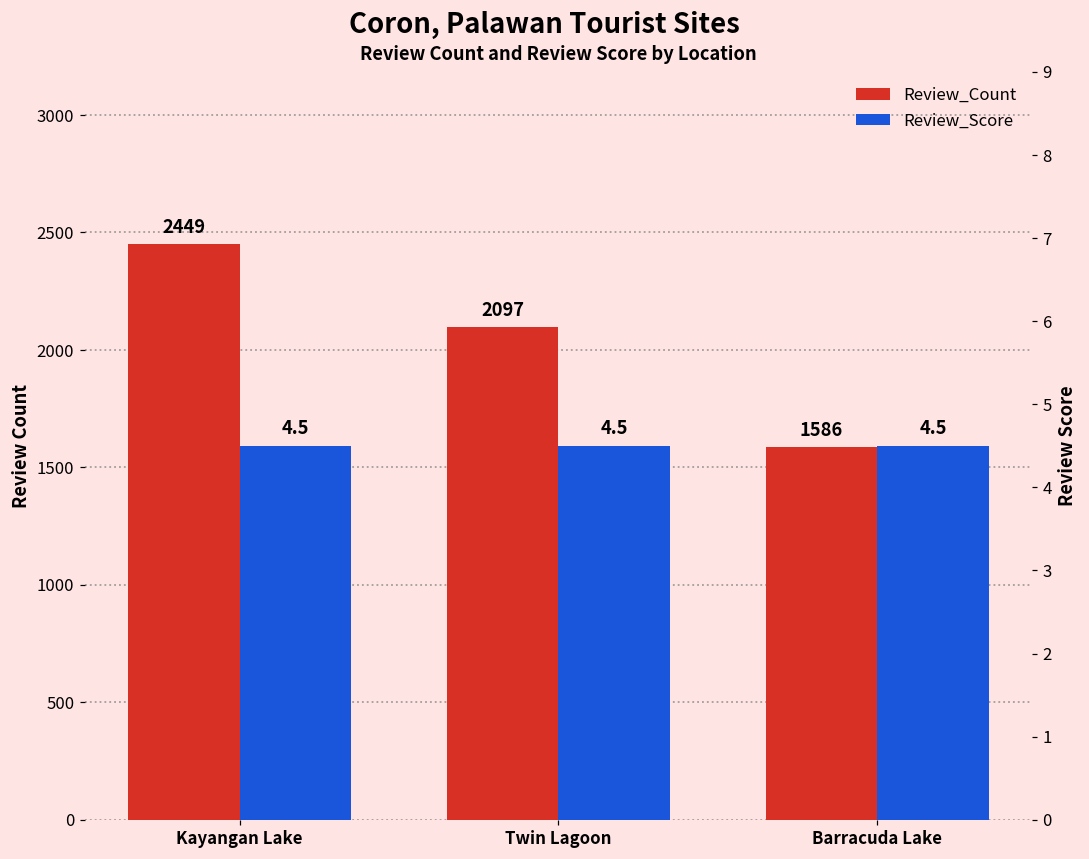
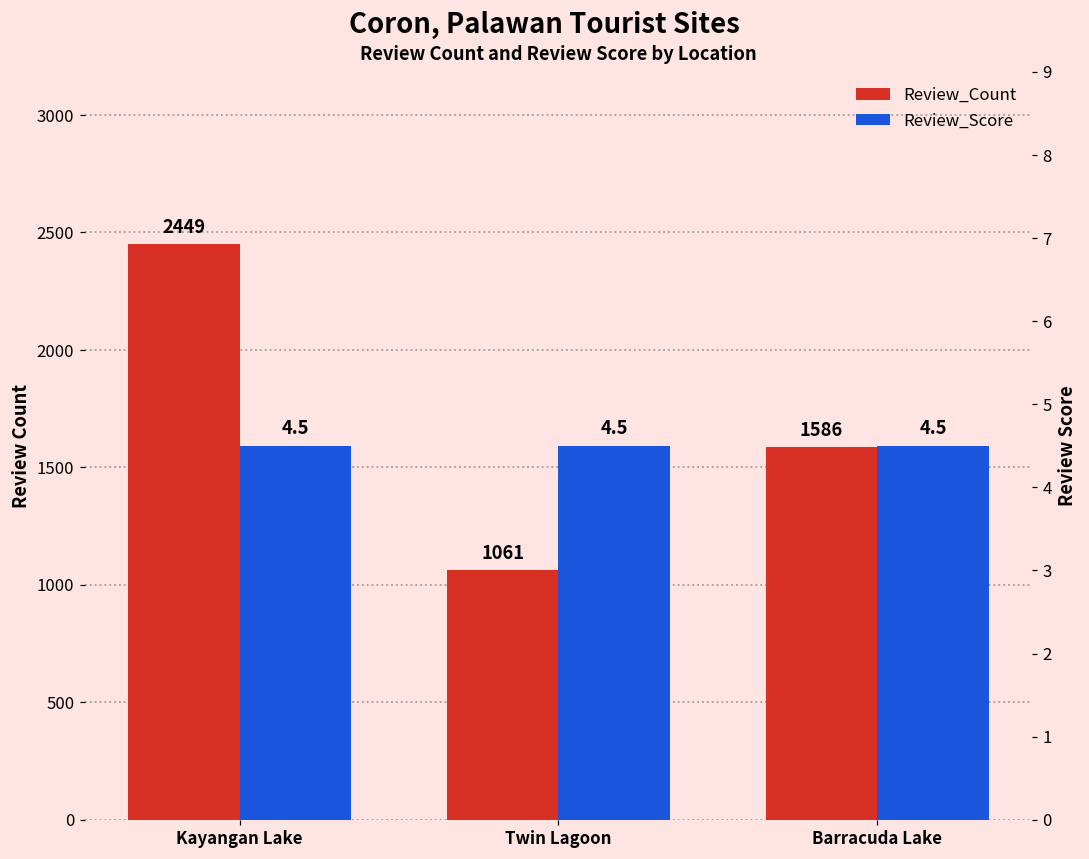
Review_Count, Twin Lagoon: 2097 -> 1061
